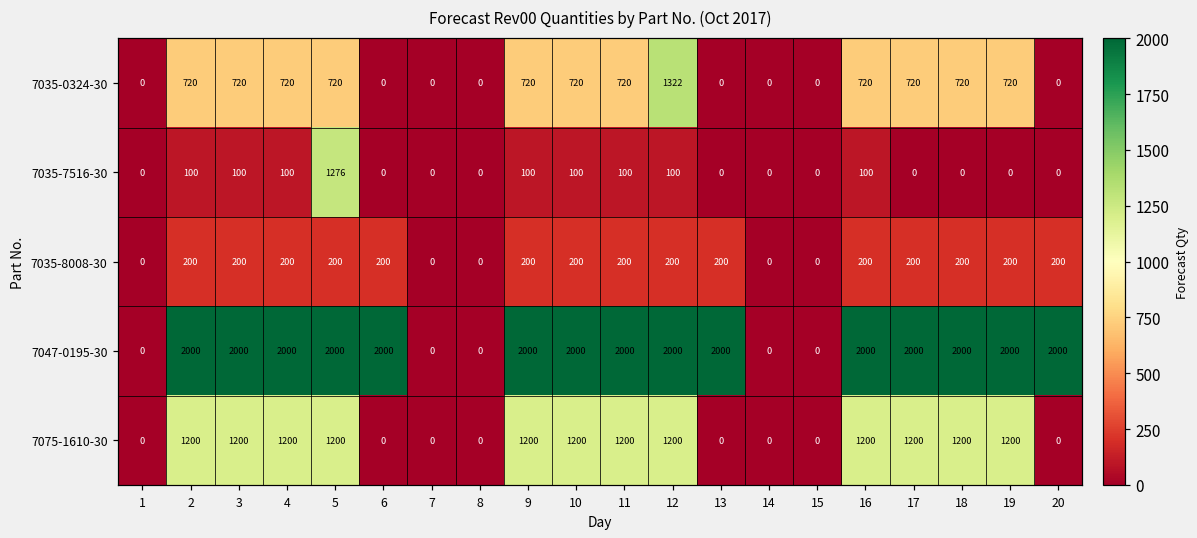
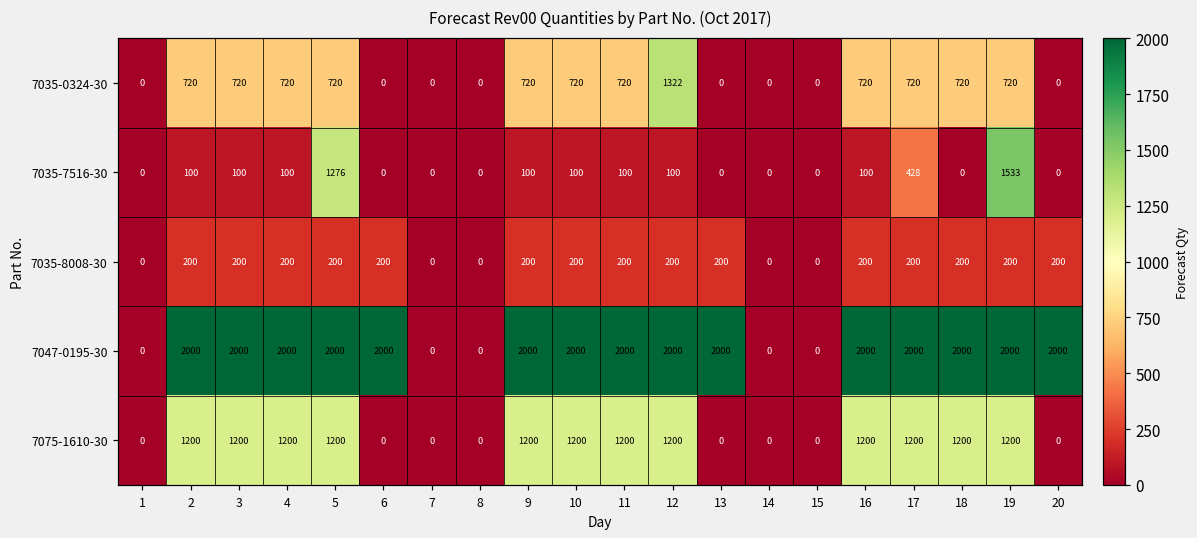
7035-7516-30, 17: 0 -> 428
7035-7516-30, 19: 0 -> 1533
